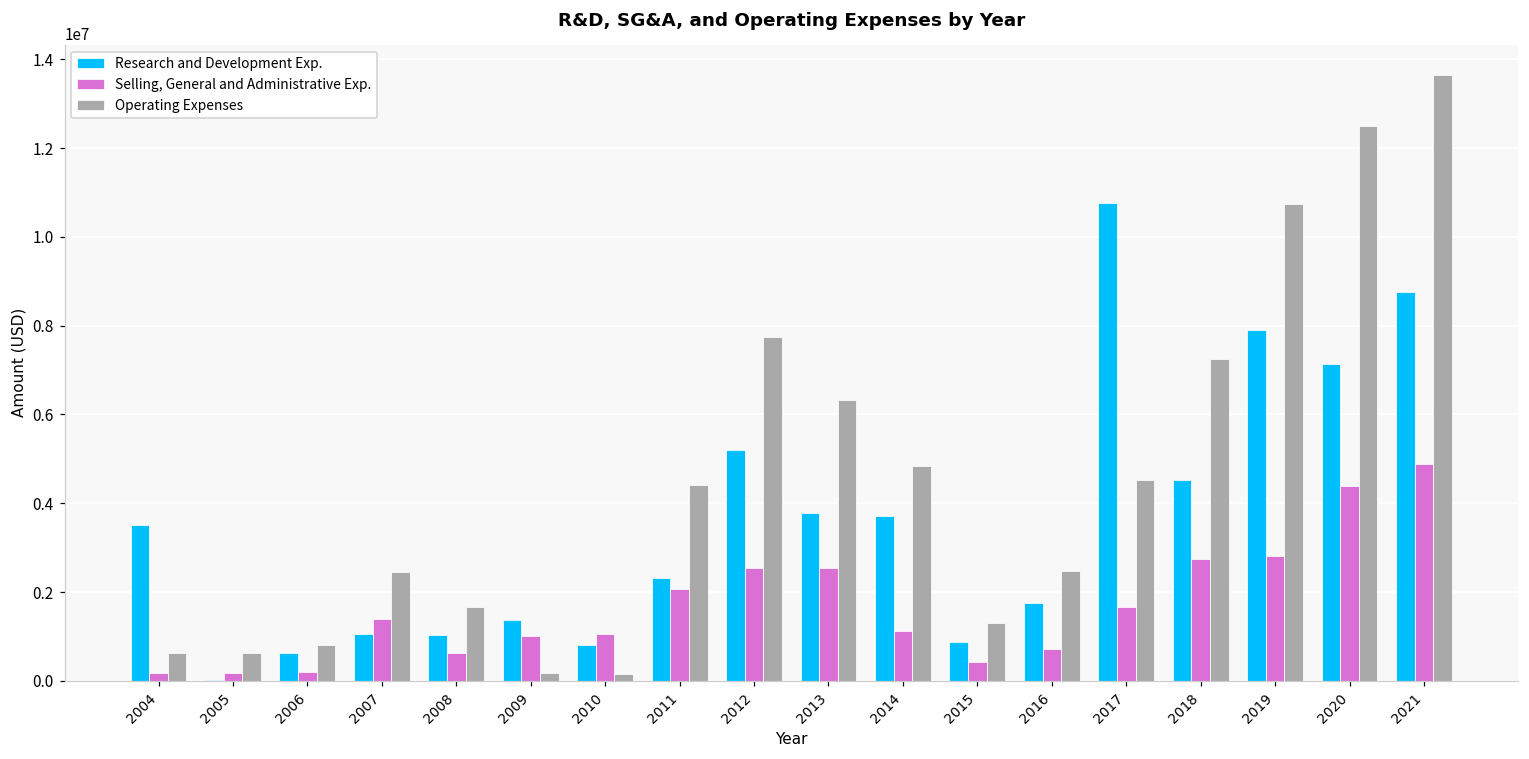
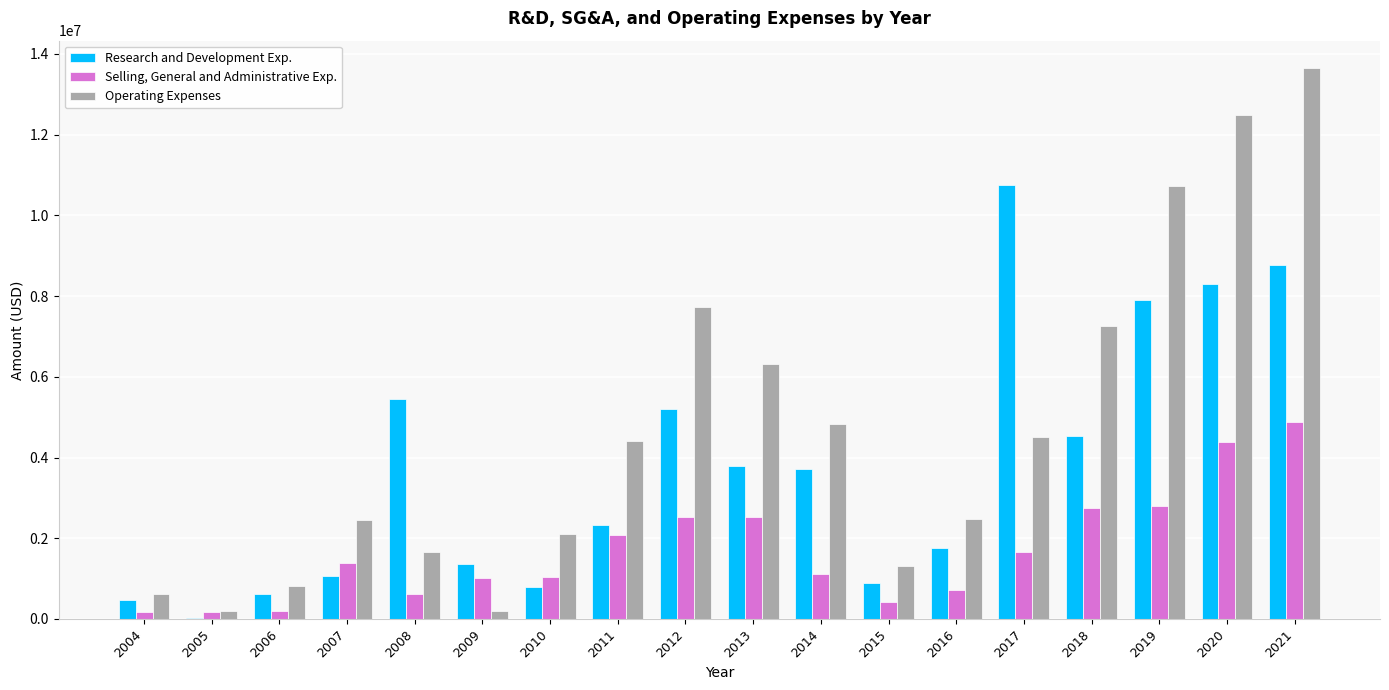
Research and Development Exp., 2004: 3500000 -> 500000
Operating Expenses, 2005: 600000 -> 200000
Research and Development Exp., 2008: 1000000 -> 5500000
Operating Expenses, 2010: 200000 -> 2100000
Research and Development Exp., 2020: 7100000 -> 8300000
